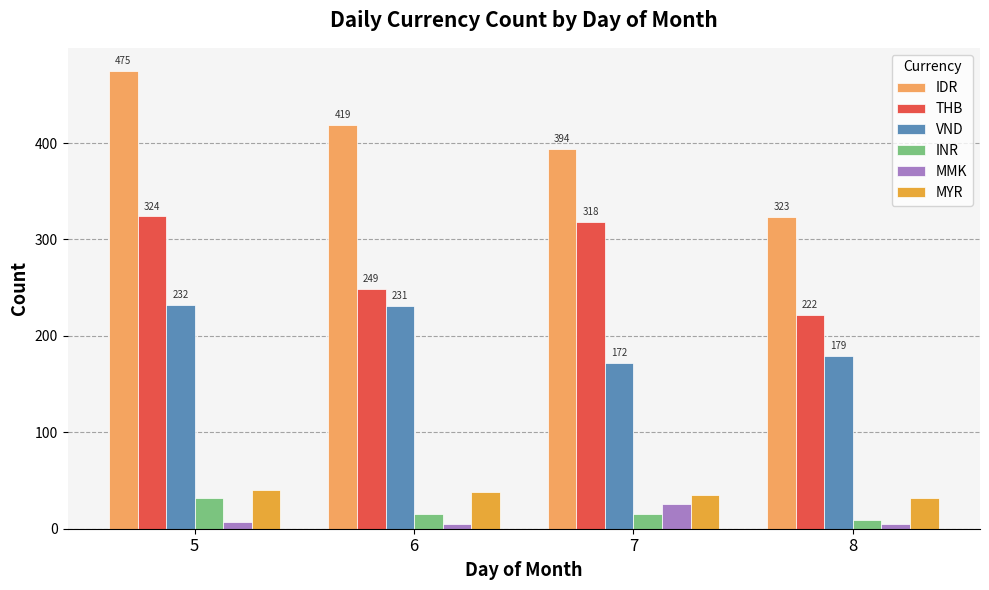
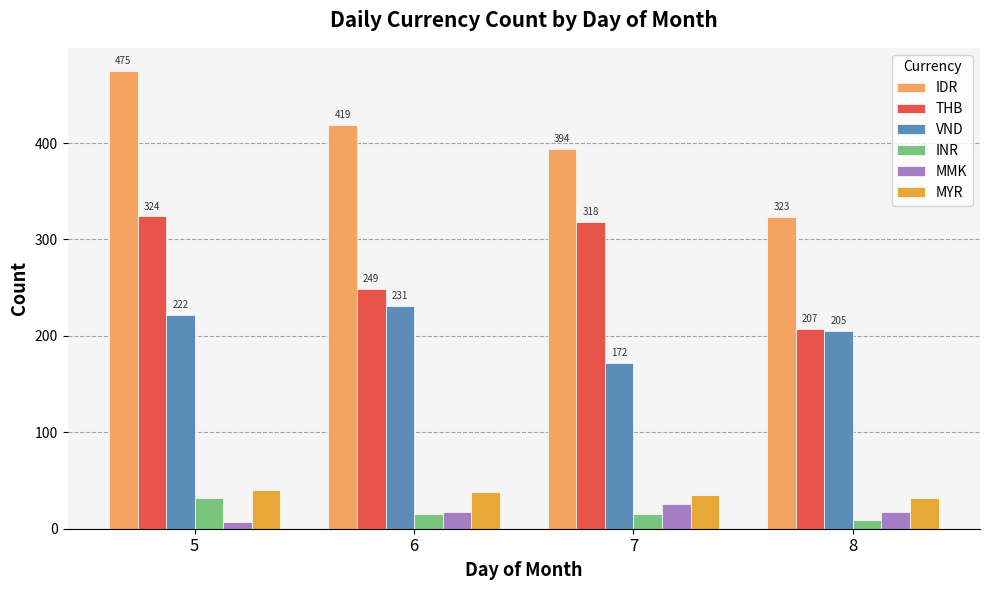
VND, 5: 232 -> 222
MMK, 6: 10 -> 20
THB, 8: 222 -> 207
VND, 8: 179 -> 205
MMK, 8: 10 -> 20
